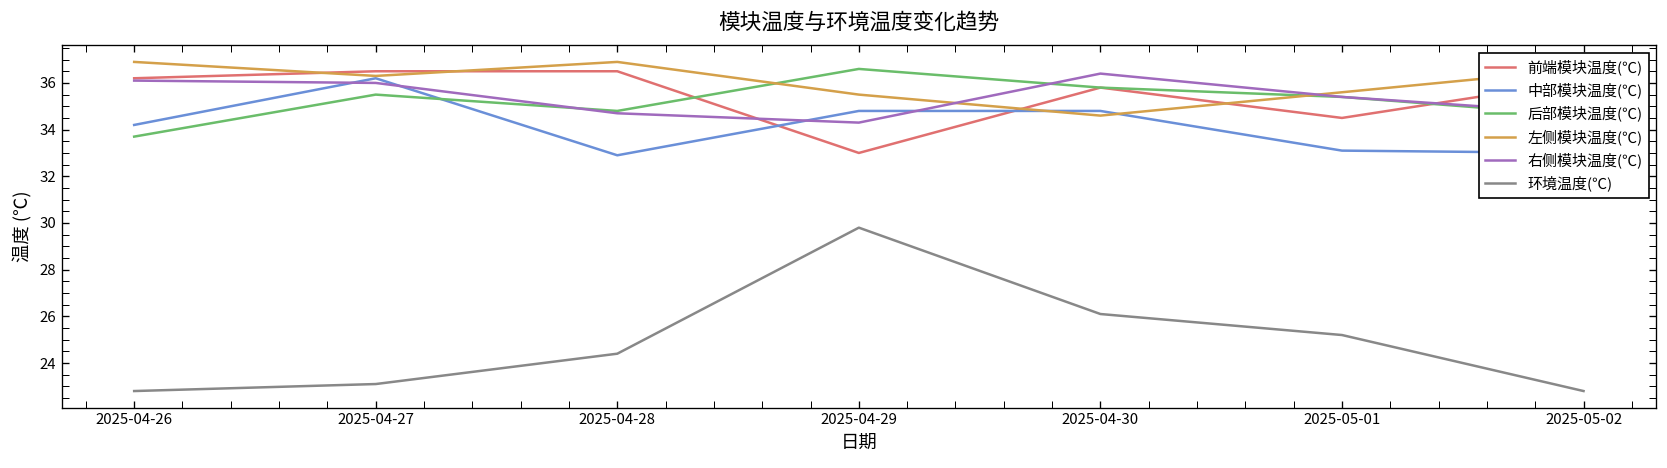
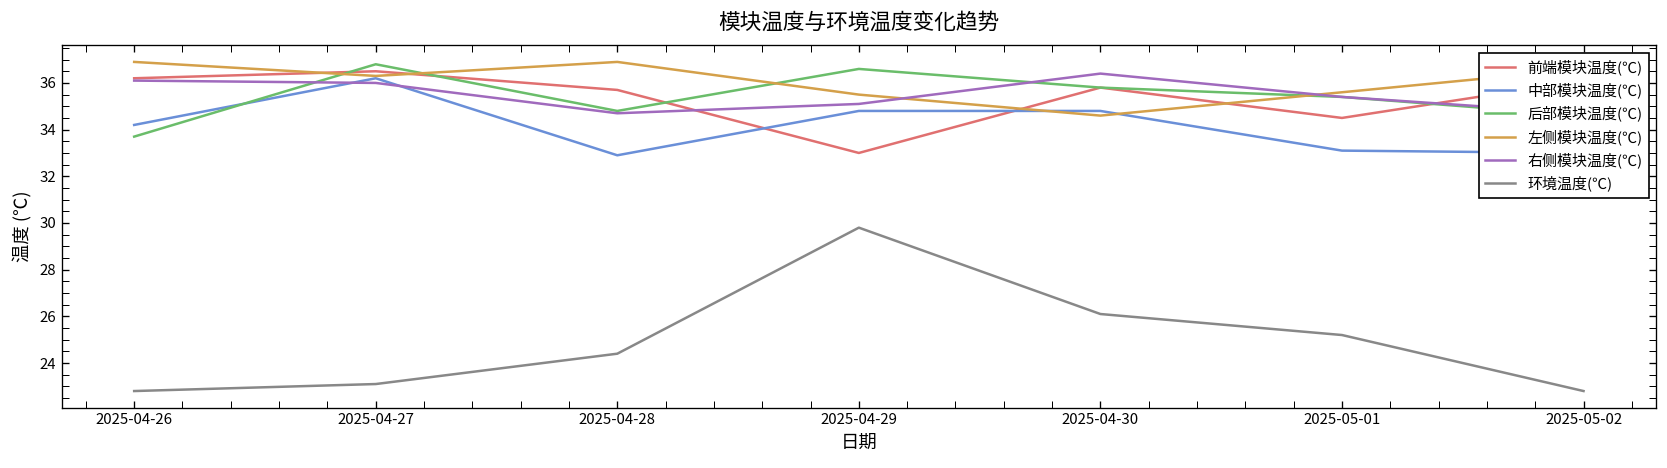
后部模块温度(℃), 2025-04-27: 35.5 -> 36.8
前端模块温度(℃), 2025-04-28: 36.5 -> 35.7
右侧模块温度(℃), 2025-04-29: 34.3 -> 35.1
